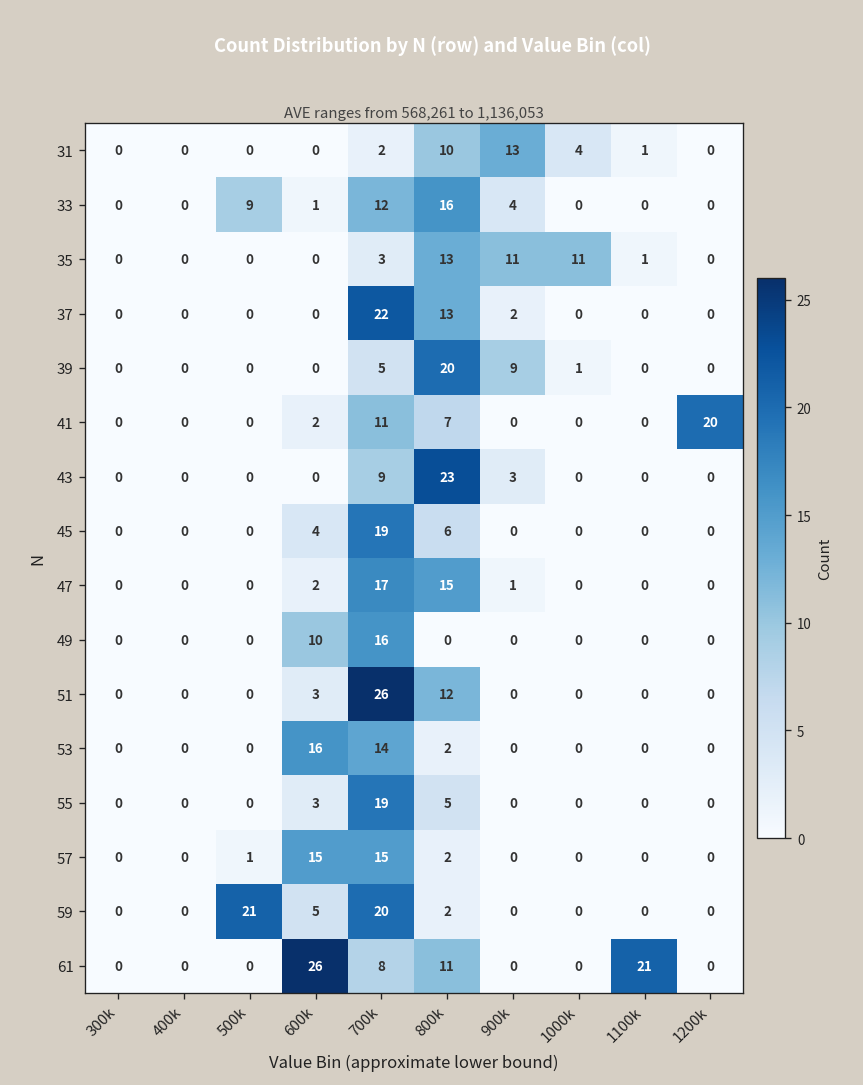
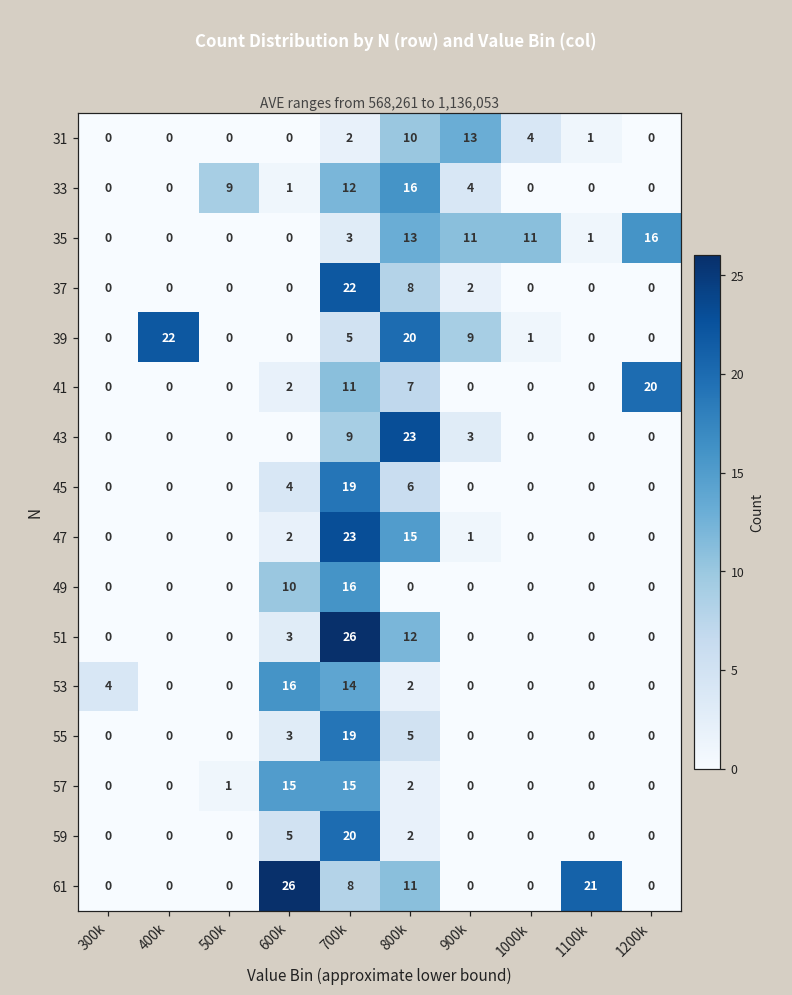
35, 1200k: 0 -> 16
37, 800k: 13 -> 8
39, 400k: 0 -> 22
47, 700k: 17 -> 23
53, 300k: 0 -> 4
59, 500k: 21 -> 0
